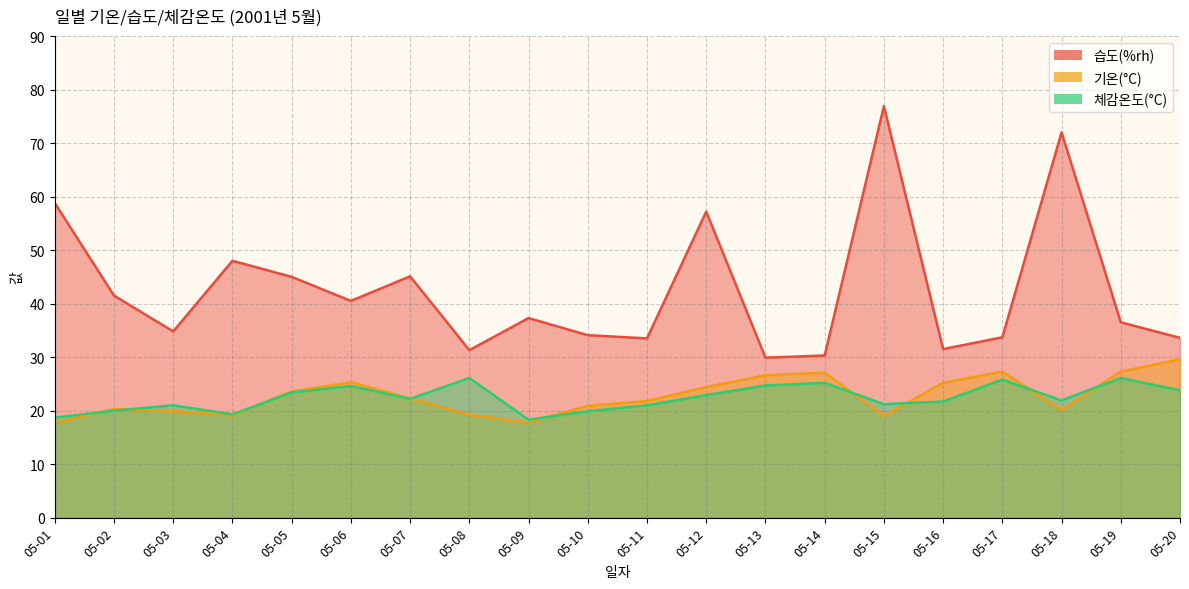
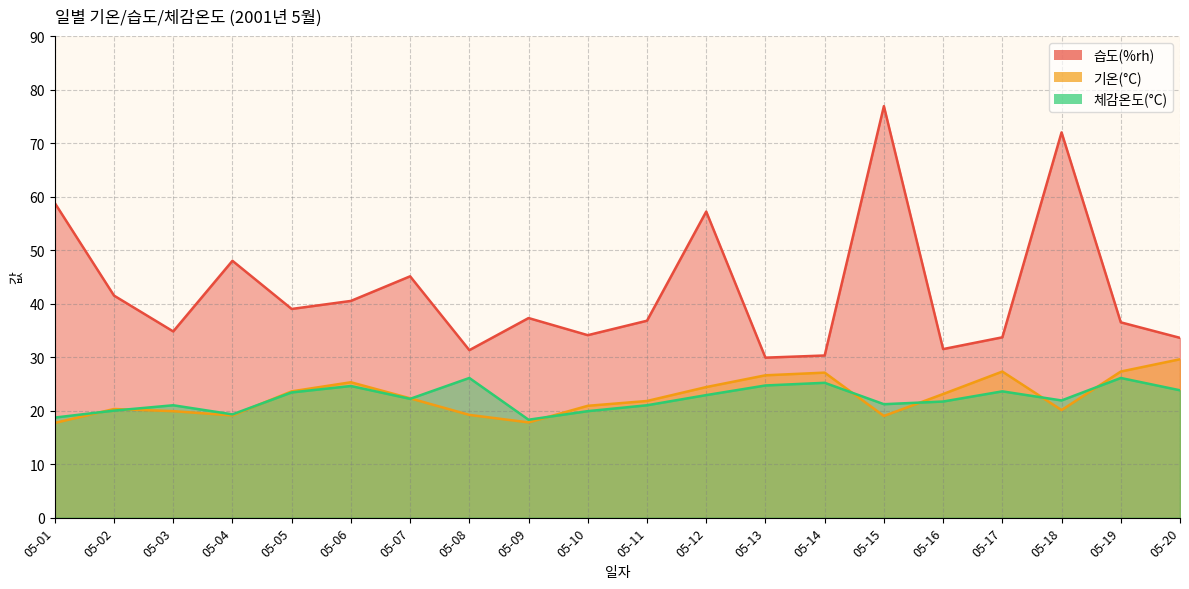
습도(%rh), 05-05: 45 -> 39
습도(%rh), 05-11: 34 -> 37
기온(°C), 05-16: 25 -> 23
체감온도(°C), 05-17: 26 -> 24
